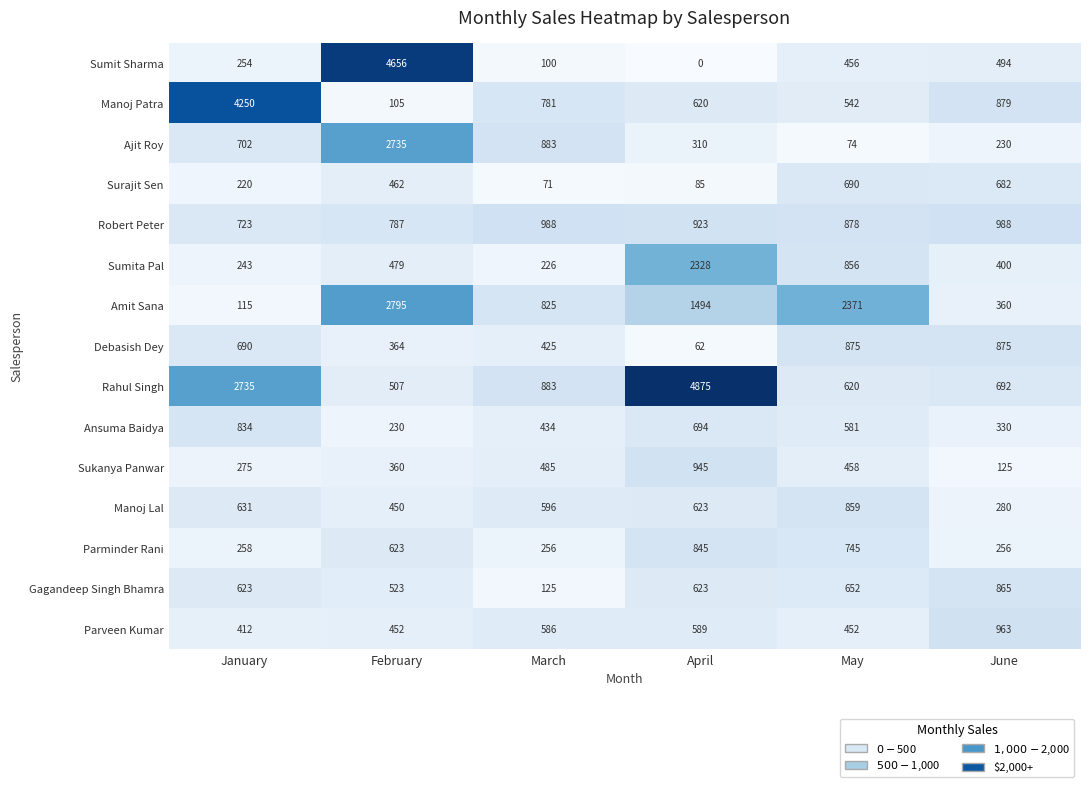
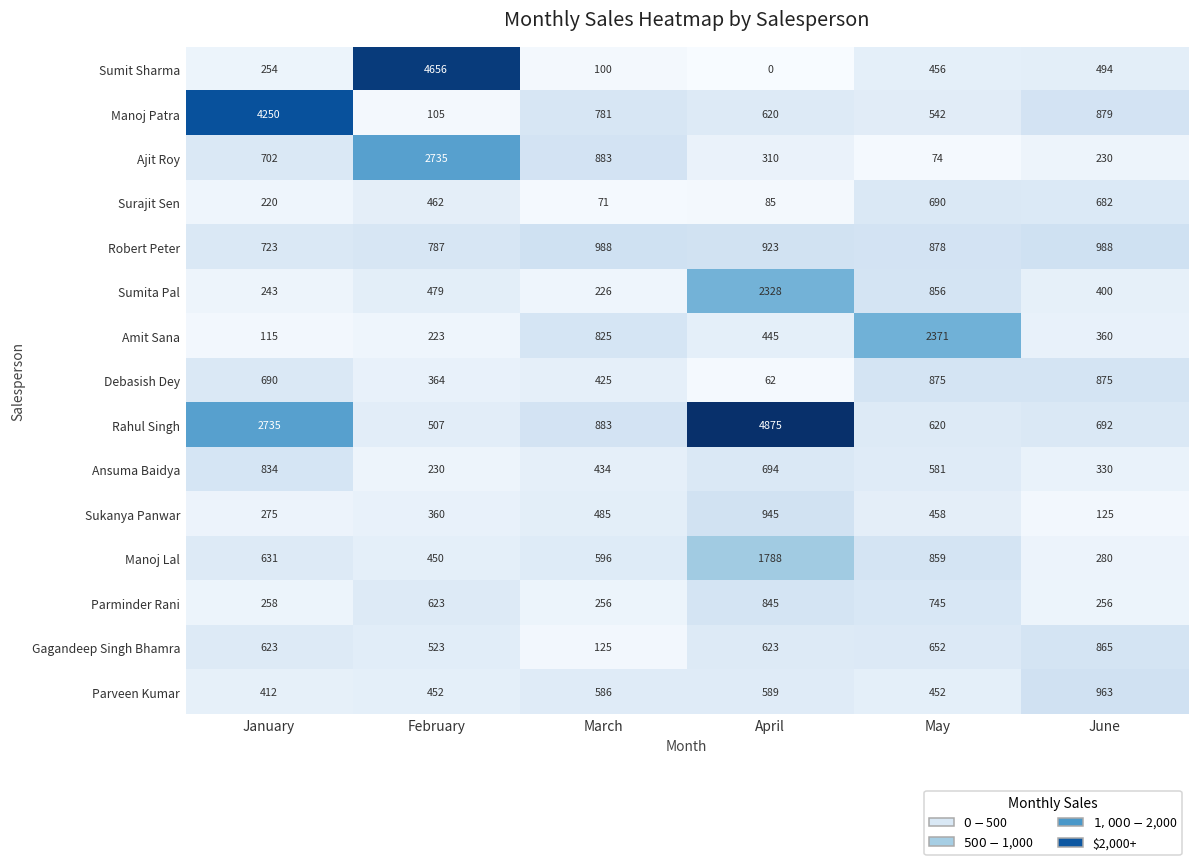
Amit Sana, February: 2795 -> 223
Amit Sana, April: 1494 -> 445
Manoj Lal, April: 623 -> 1788
